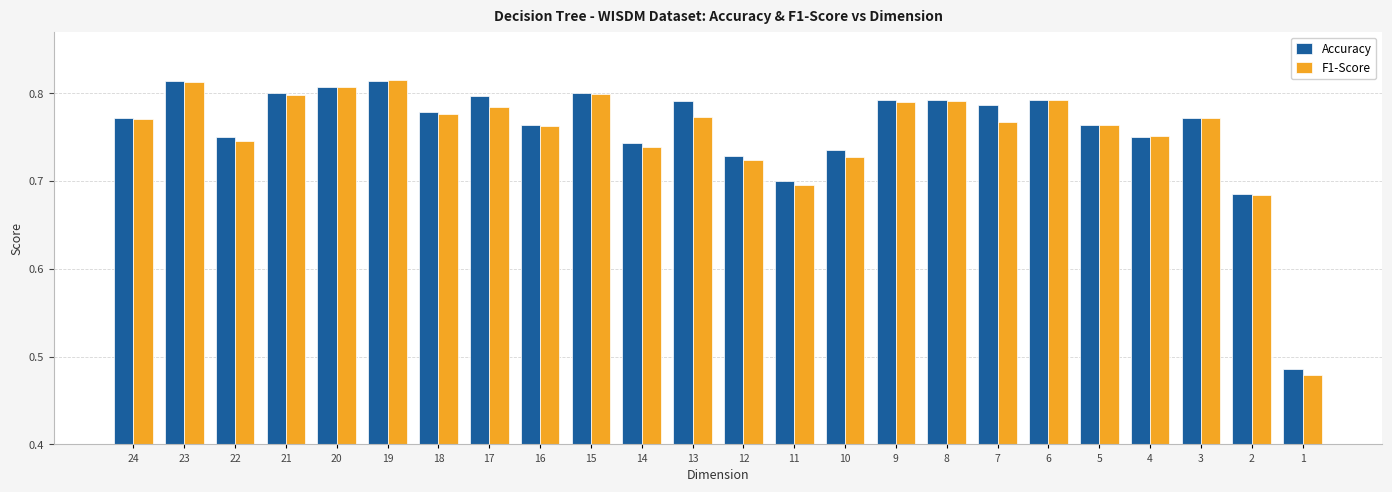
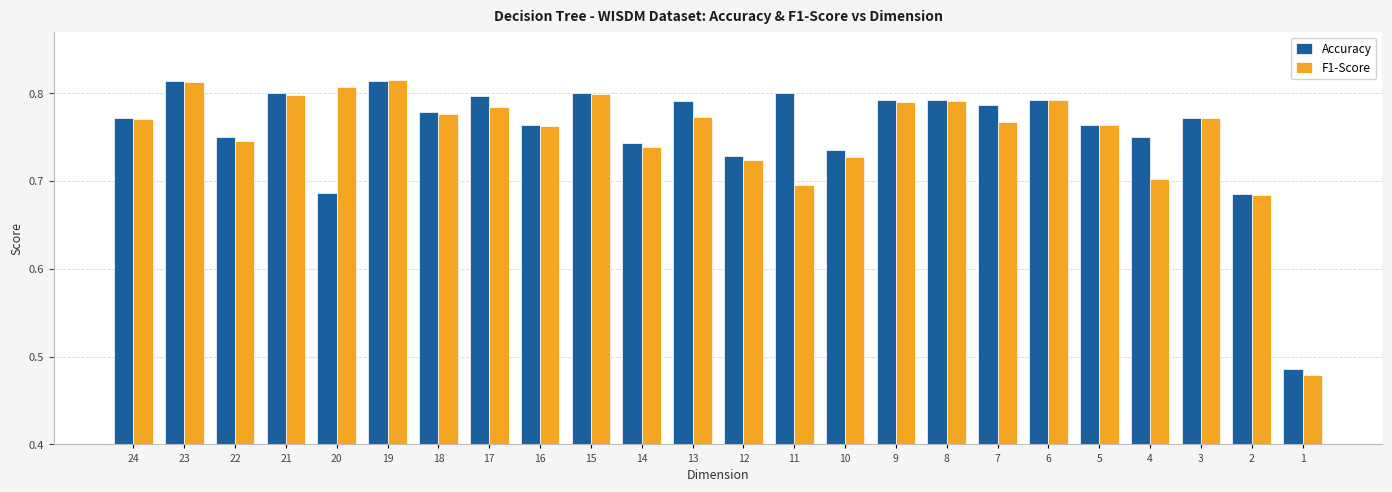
Accuracy, 20: 0.81 -> 0.69
Accuracy, 11: 0.7 -> 0.8
F1-Score, 4: 0.75 -> 0.70
